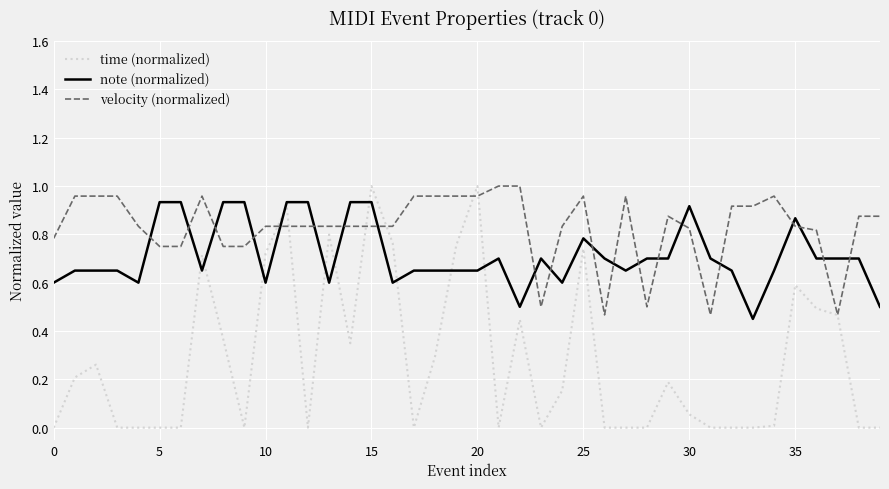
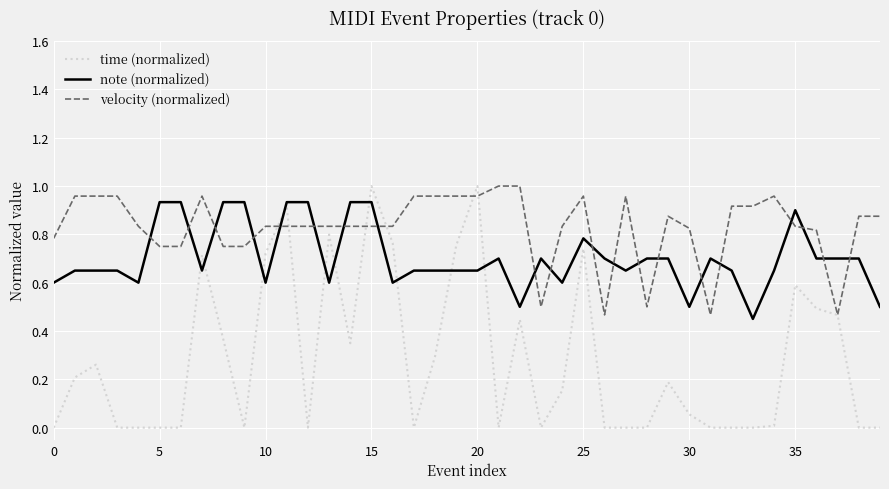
note (normalized), 30: 0.92 -> 0.50
note (normalized), 35: 0.87 -> 0.90
